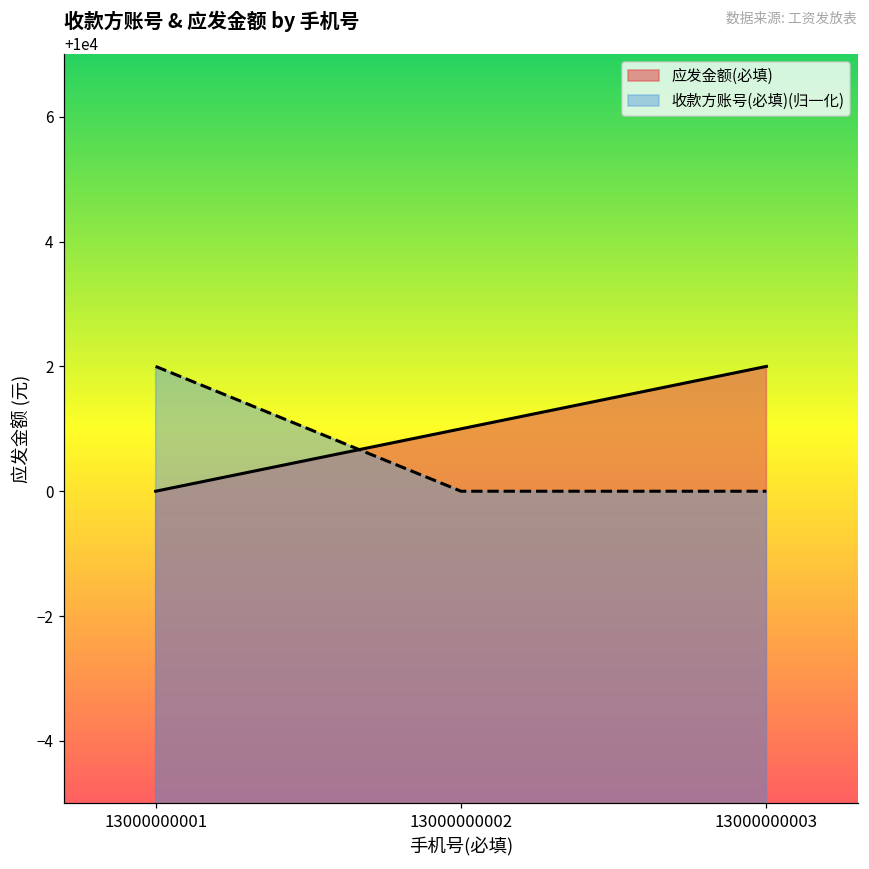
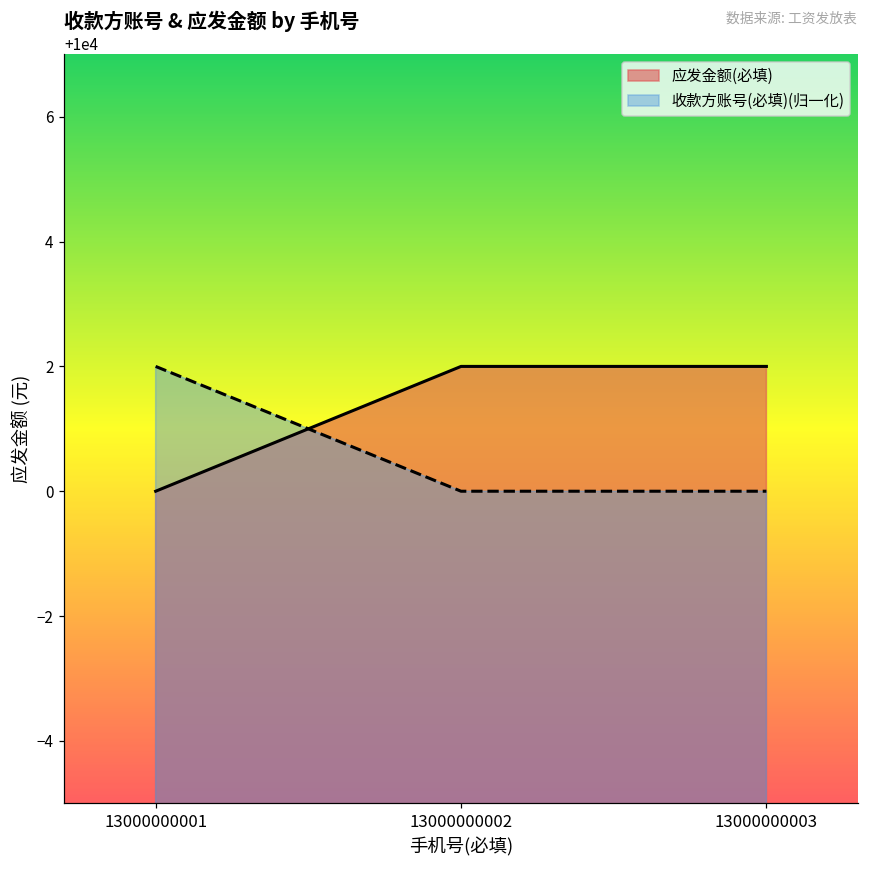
应发金额(必填), 13000000002: 10001 -> 10002
